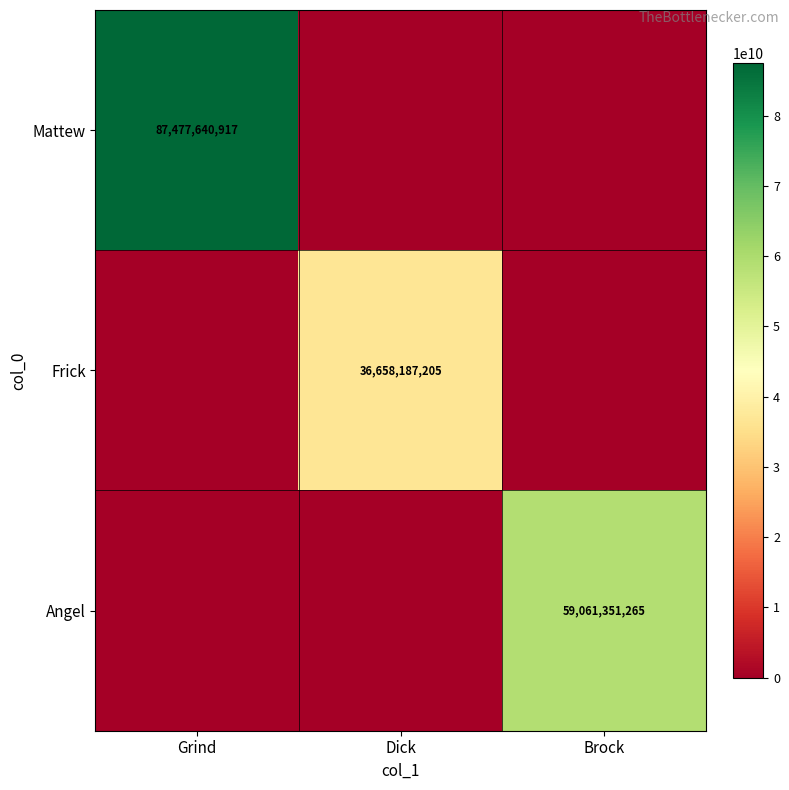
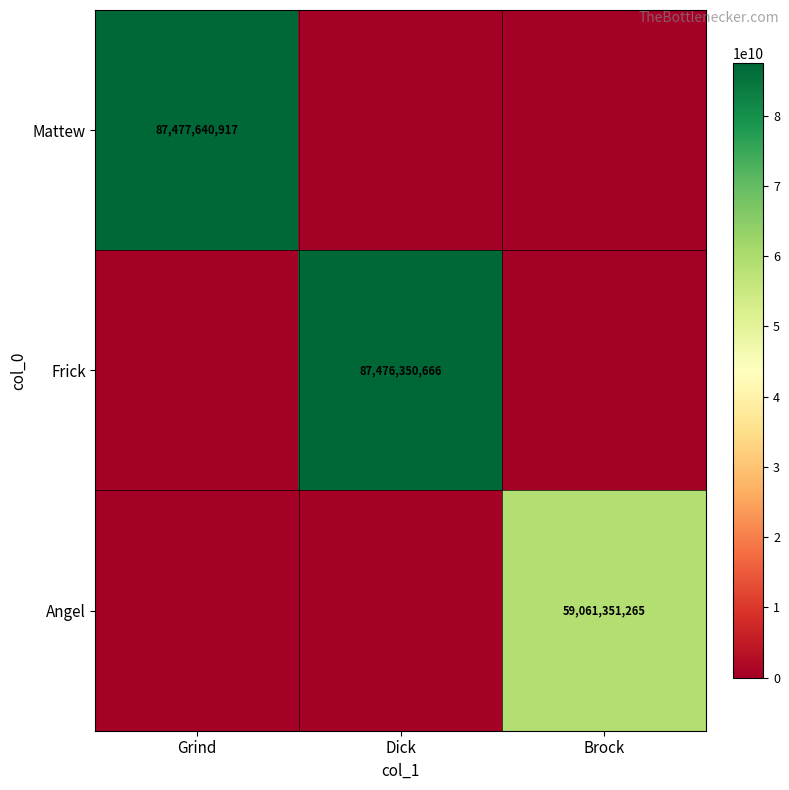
Frick, Dick: 36,658,187,205 -> 87,476,350,666
